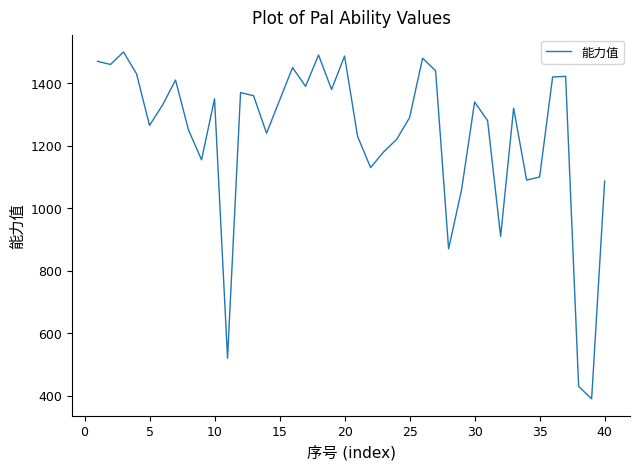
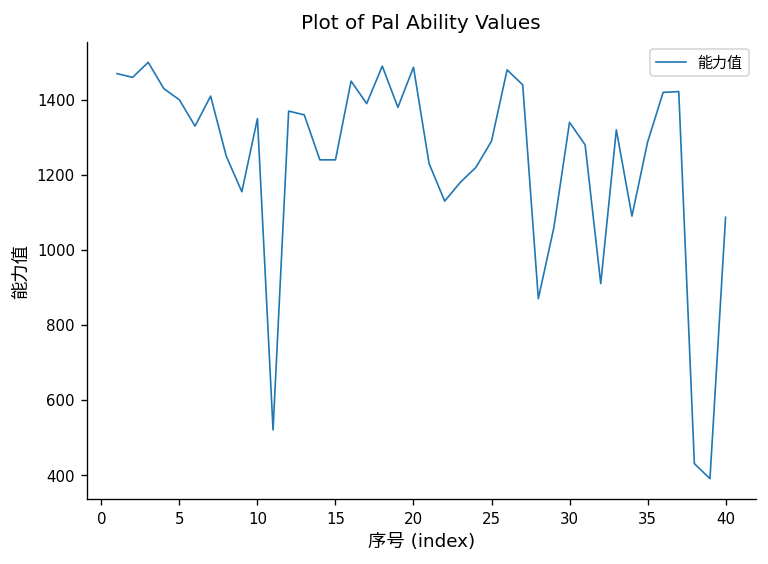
5: 1270 -> 1400
15: 1350 -> 1240
35: 1100 -> 1290
